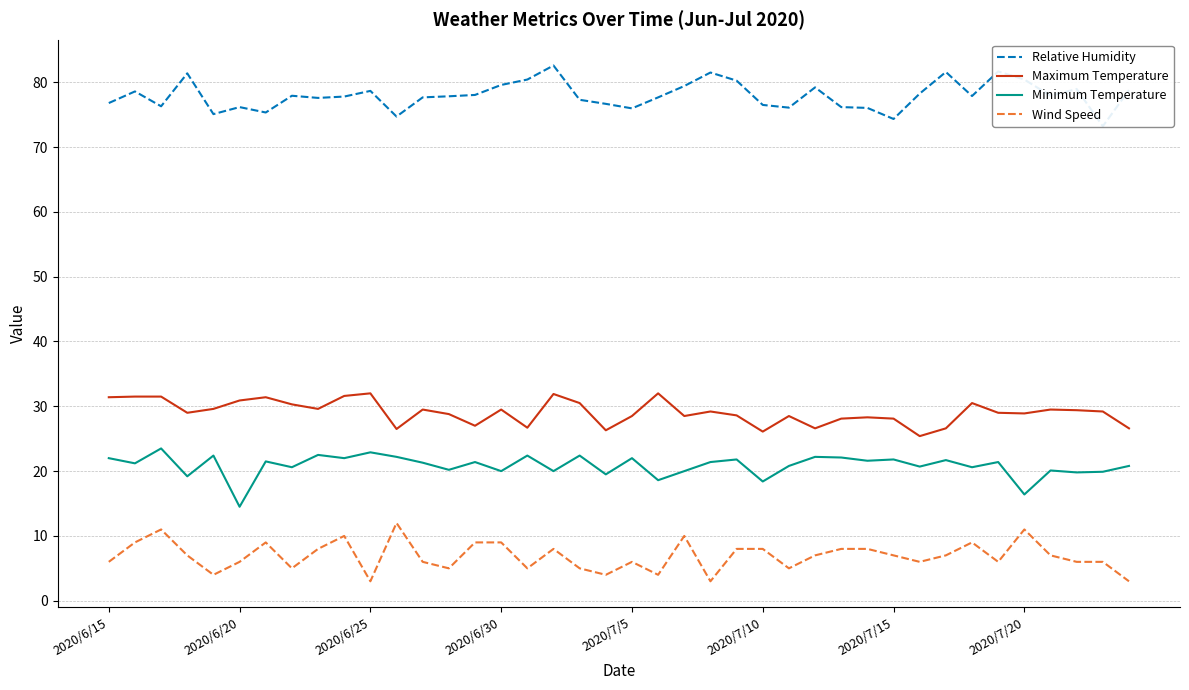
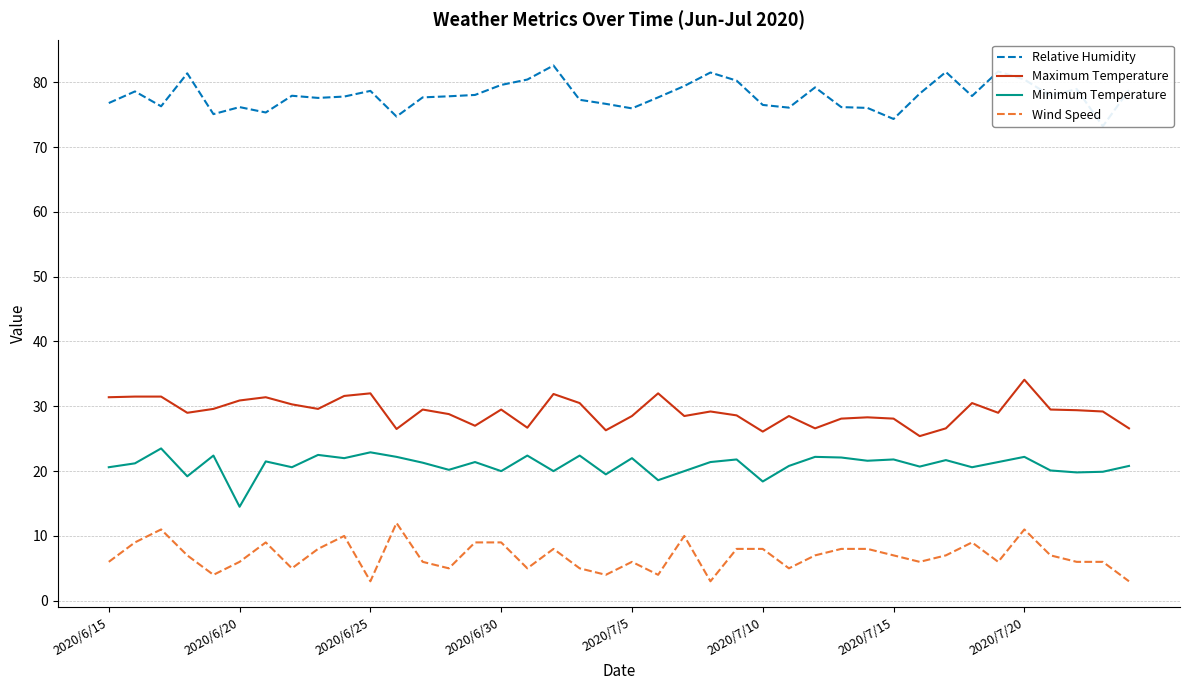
Minimum Temperature, 2020/6/15: 22 -> 21
Maximum Temperature, 2020/7/20: 29 -> 34
Minimum Temperature, 2020/7/20: 16 -> 22
